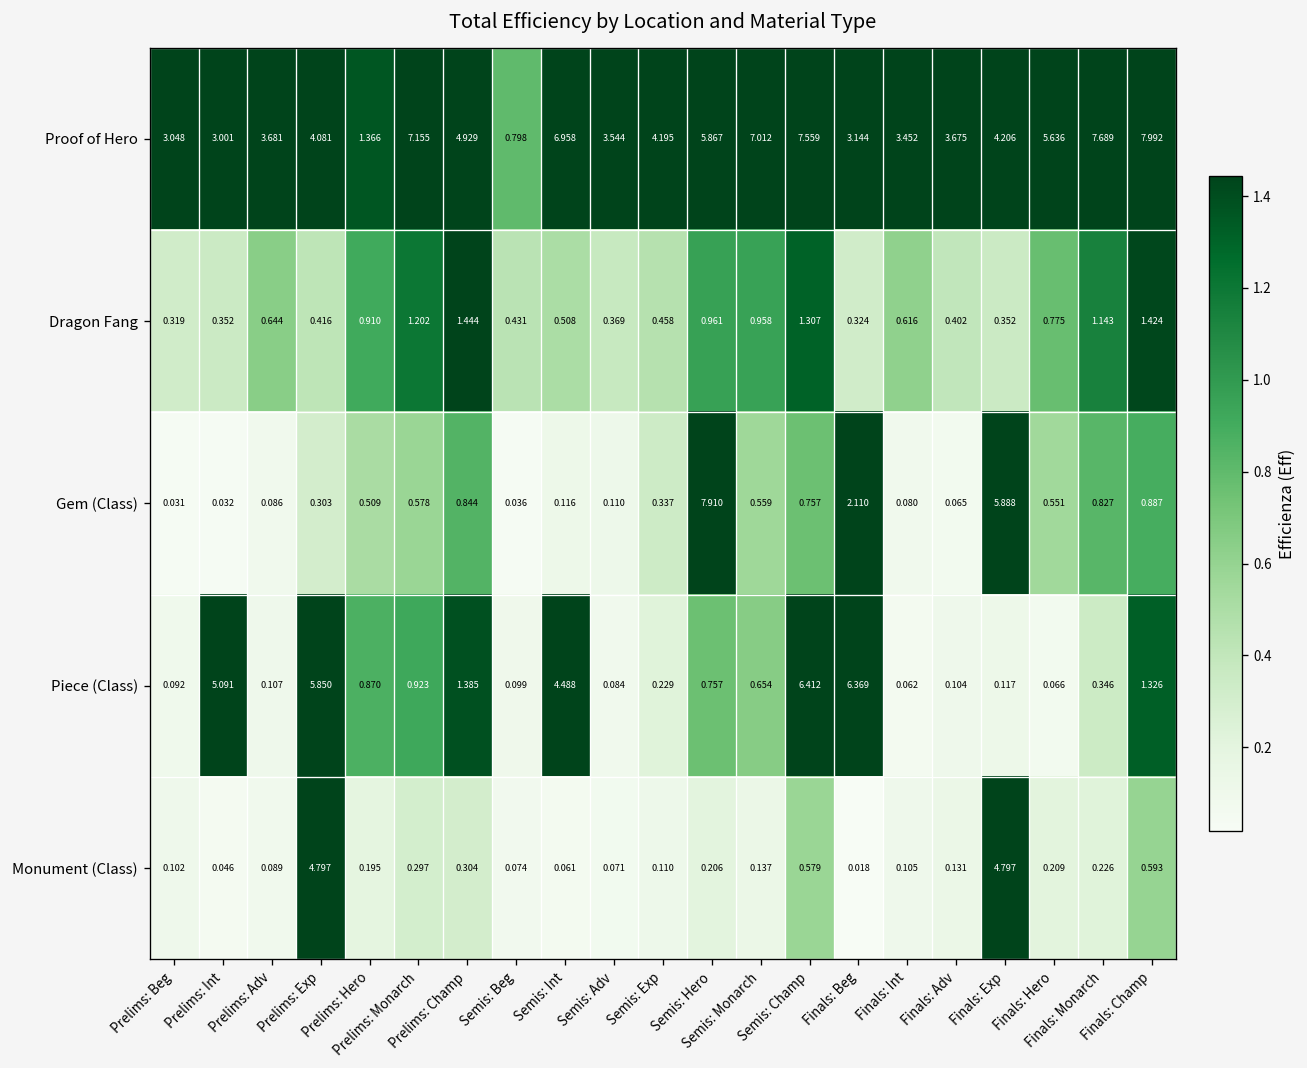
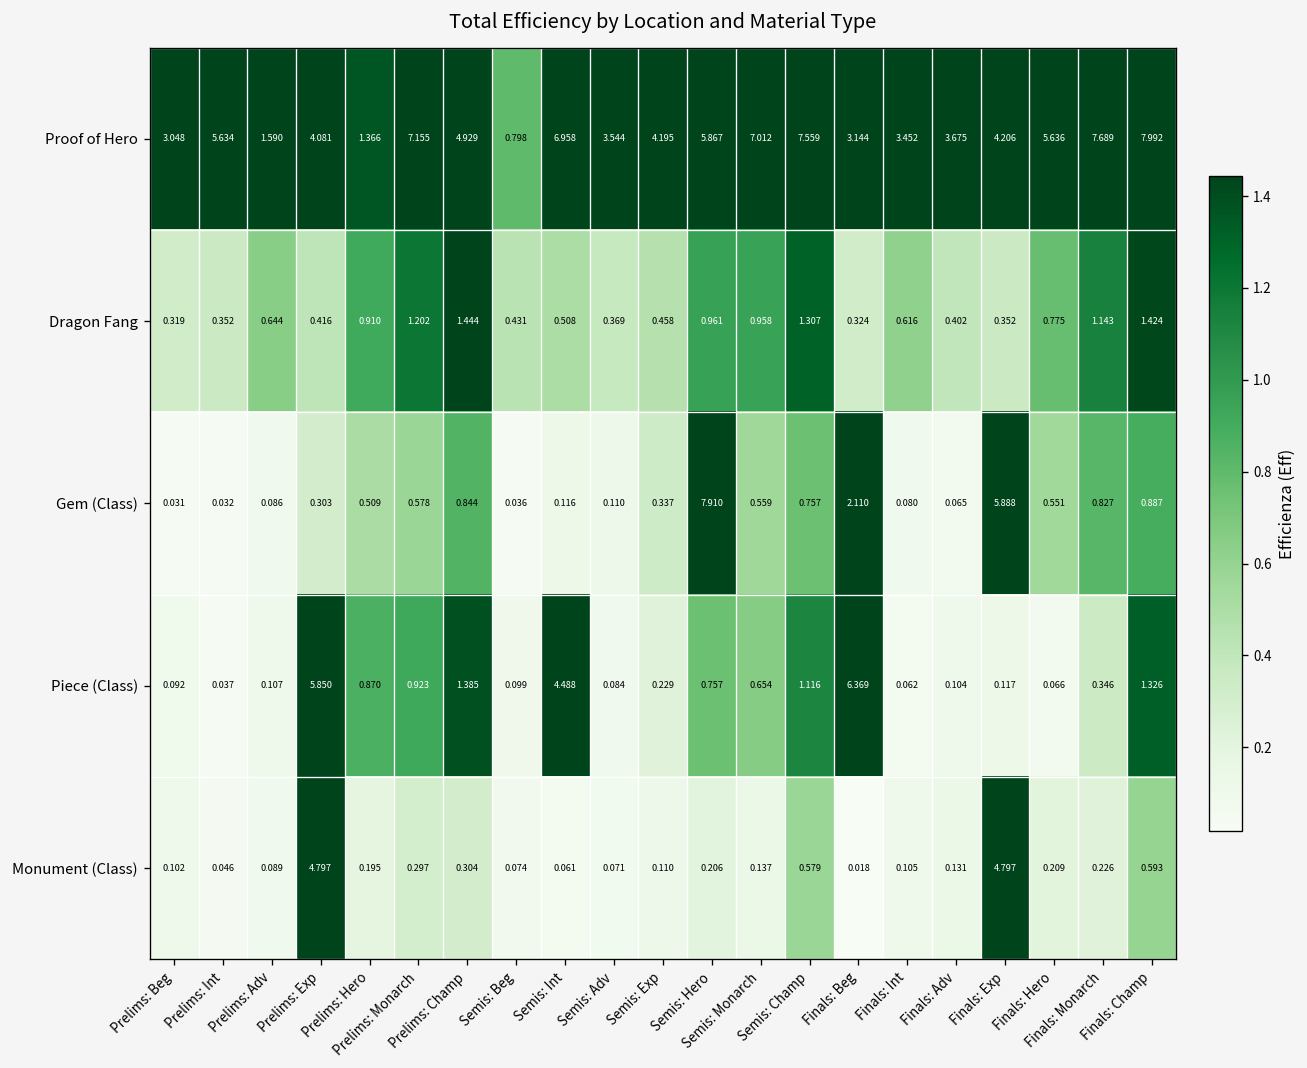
Proof of Hero, Prelims: Int: 3.001 -> 5.634
Proof of Hero, Prelims: Adv: 3.681 -> 1.590
Piece (Class), Prelims: Int: 5.091 -> 0.037
Piece (Class), Semis: Champ: 6.412 -> 1.116
